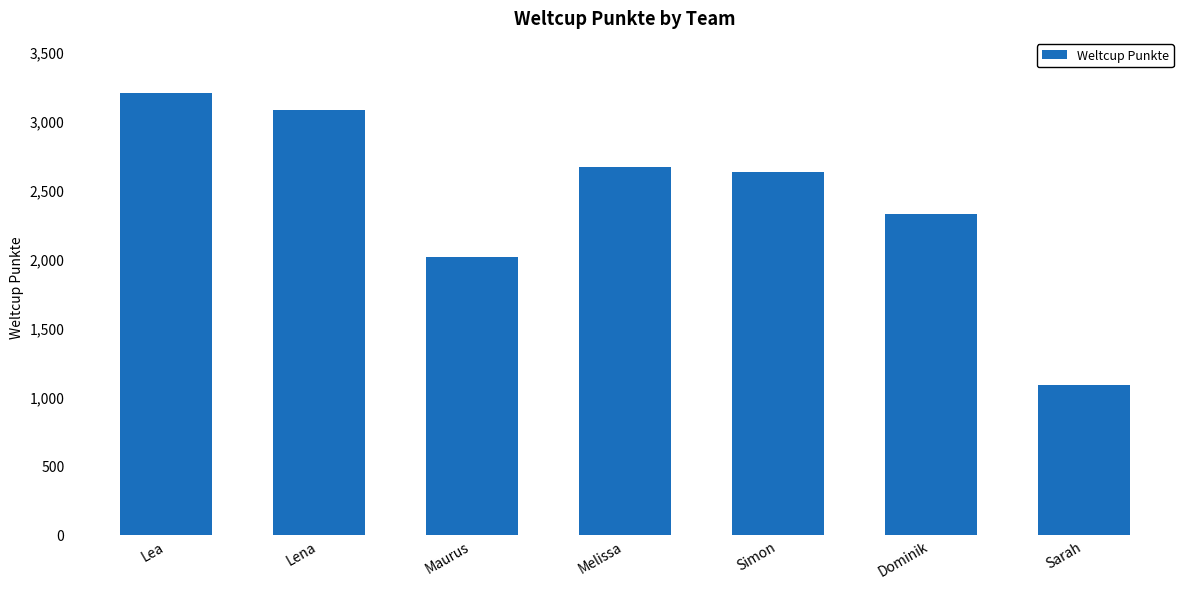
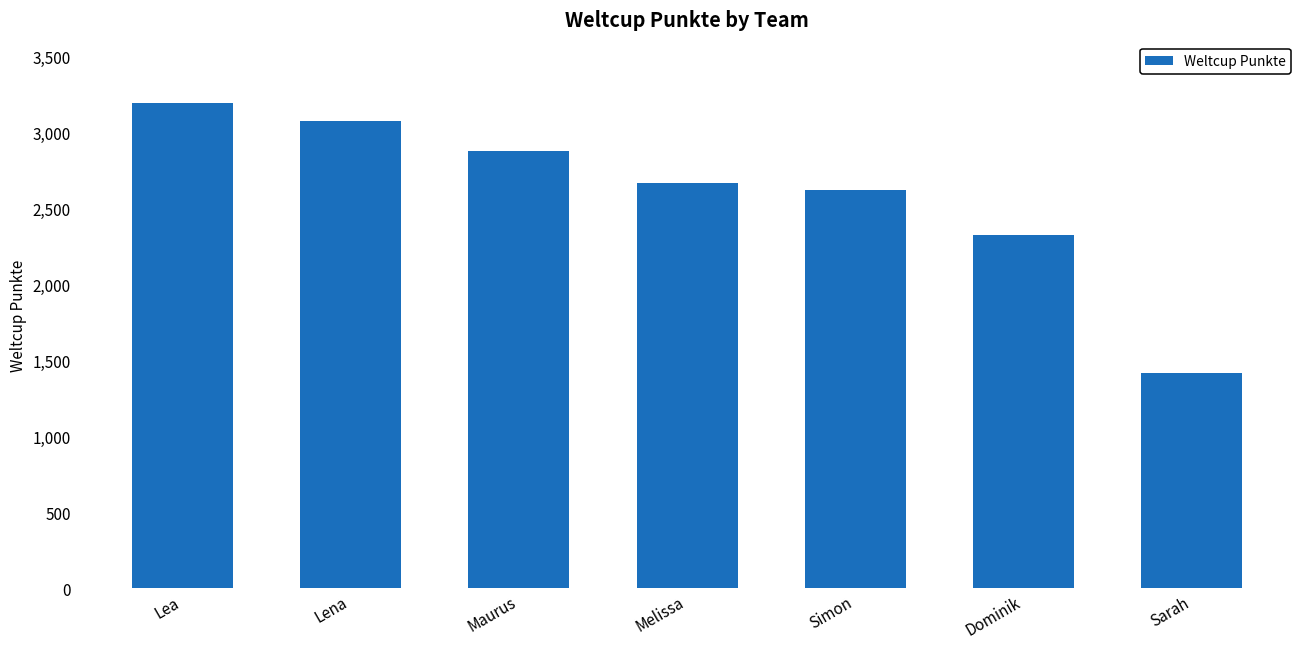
Maurus: 2,020 -> 2,880
Sarah: 1,090 -> 1,420
